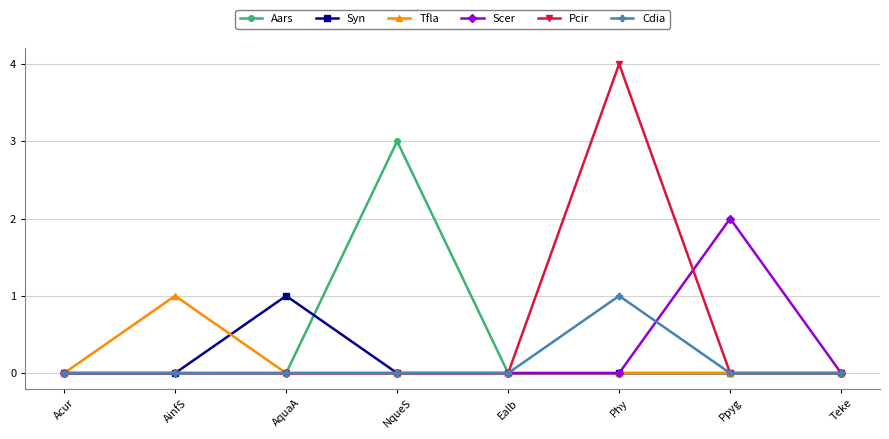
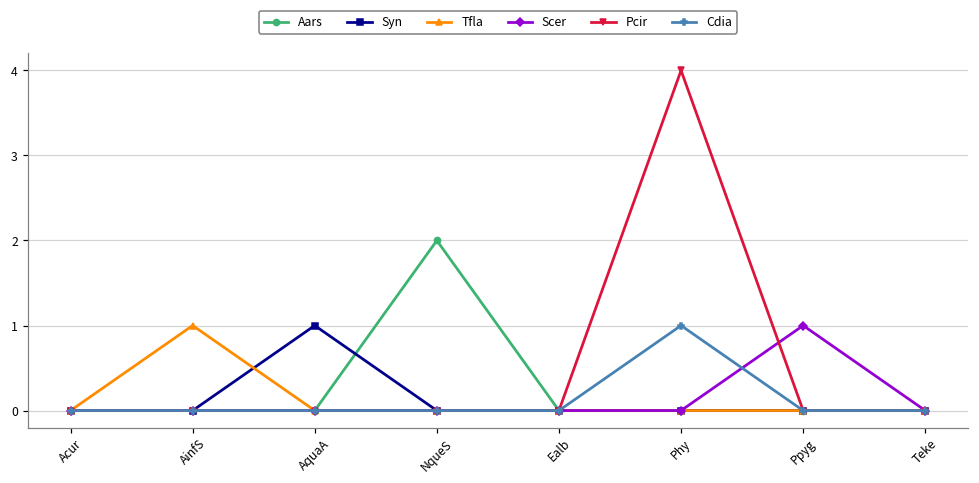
Aars, NqueS: 3 -> 2
Scer, Ppyg: 2 -> 1
